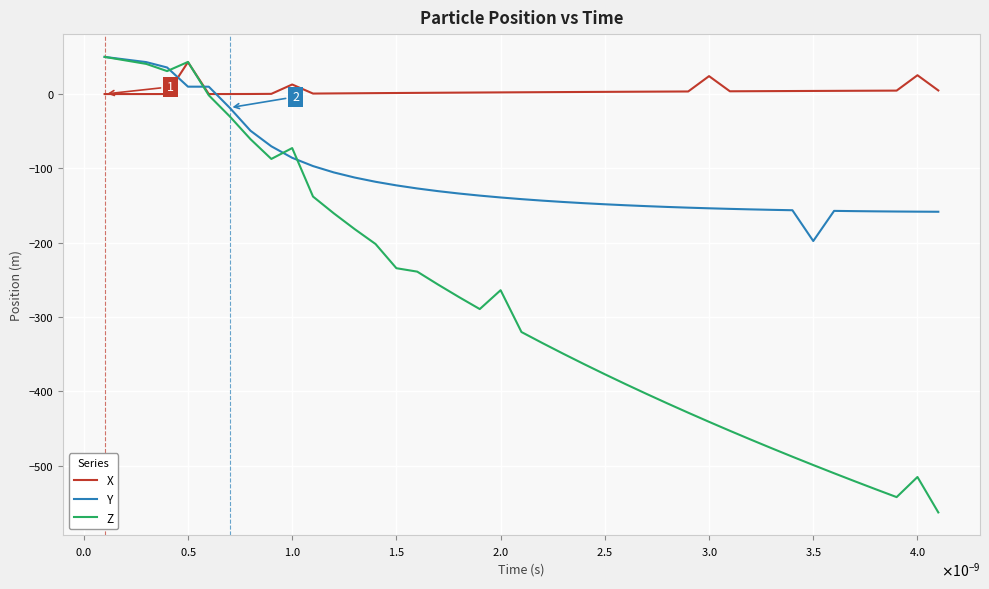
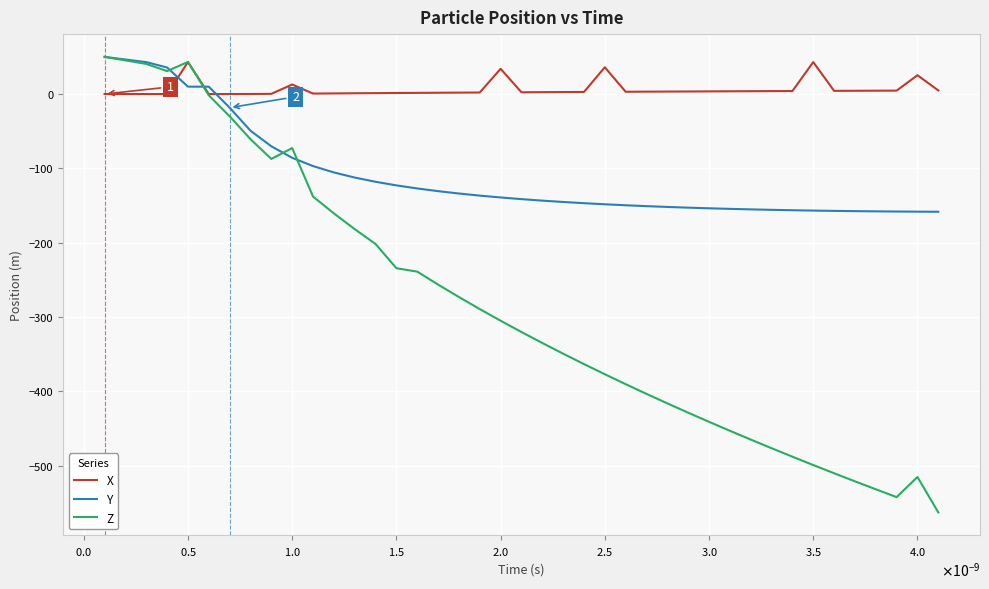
X, 2.0: 0 -> 30
Z, 2.0: -260 -> -300
X, 2.5: 0 -> 40
X, 3.0: 20 -> 0
X, 3.5: 0 -> 40
Y, 3.5: -200 -> -160
